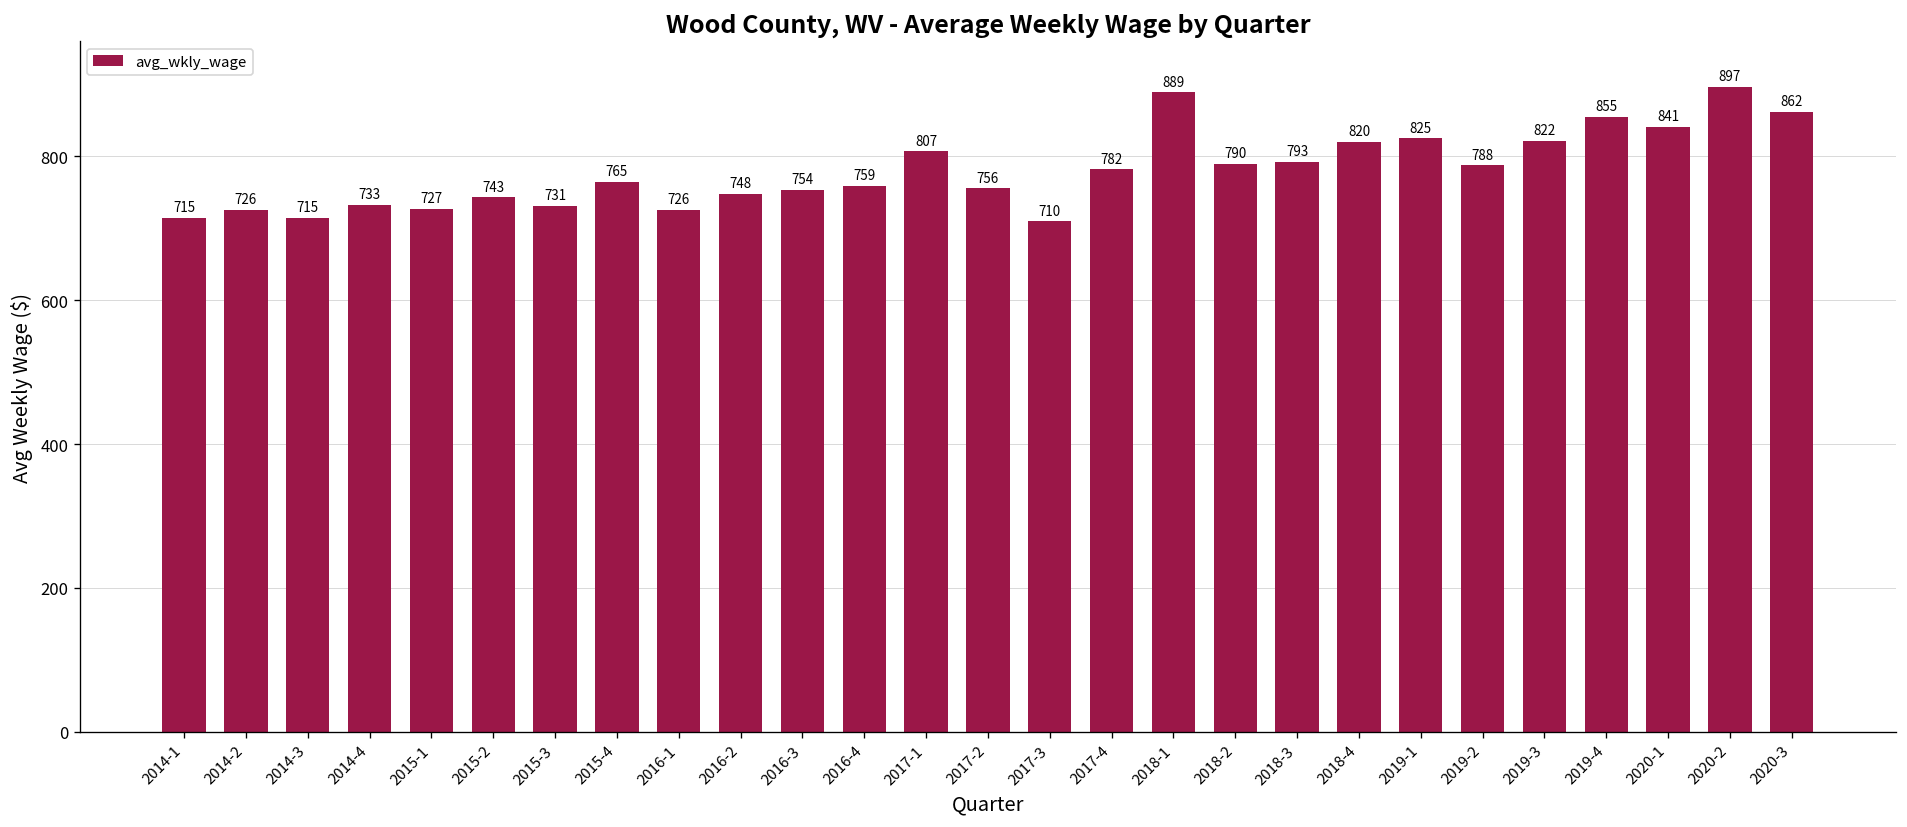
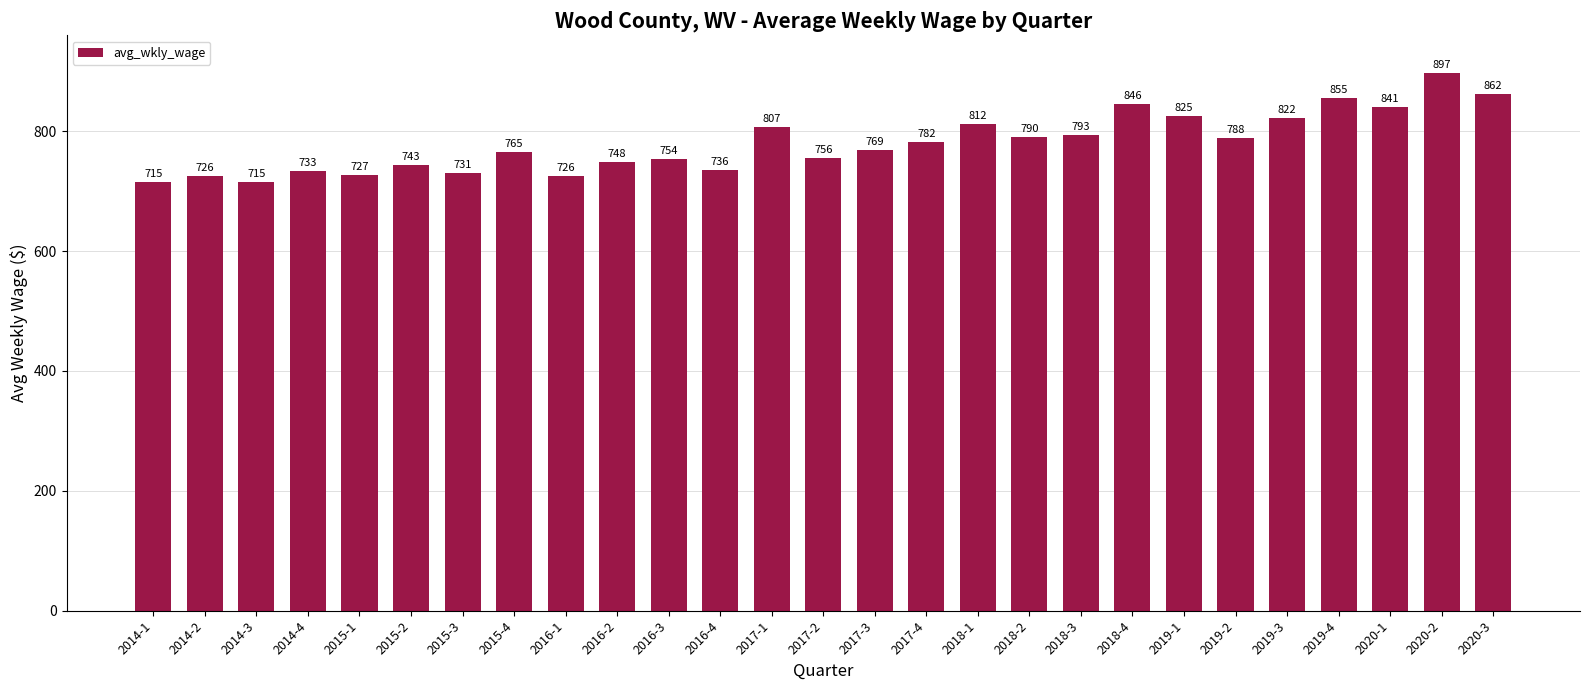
2016-4: 759 -> 736
2017-3: 710 -> 769
2018-1: 889 -> 812
2018-4: 820 -> 846
